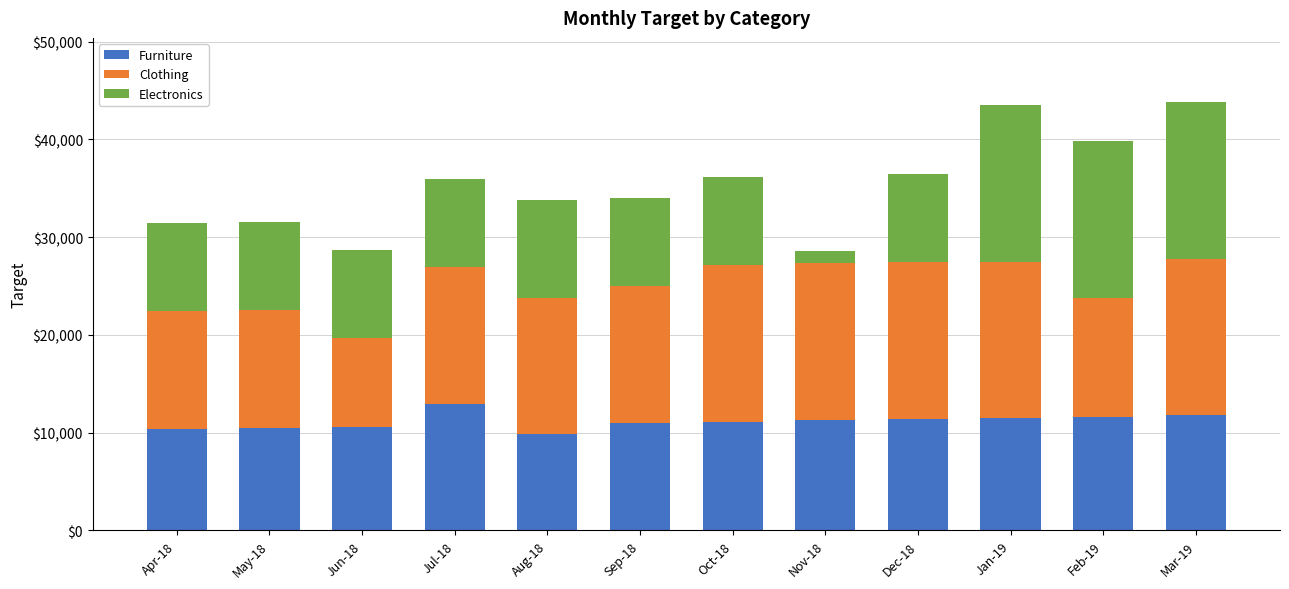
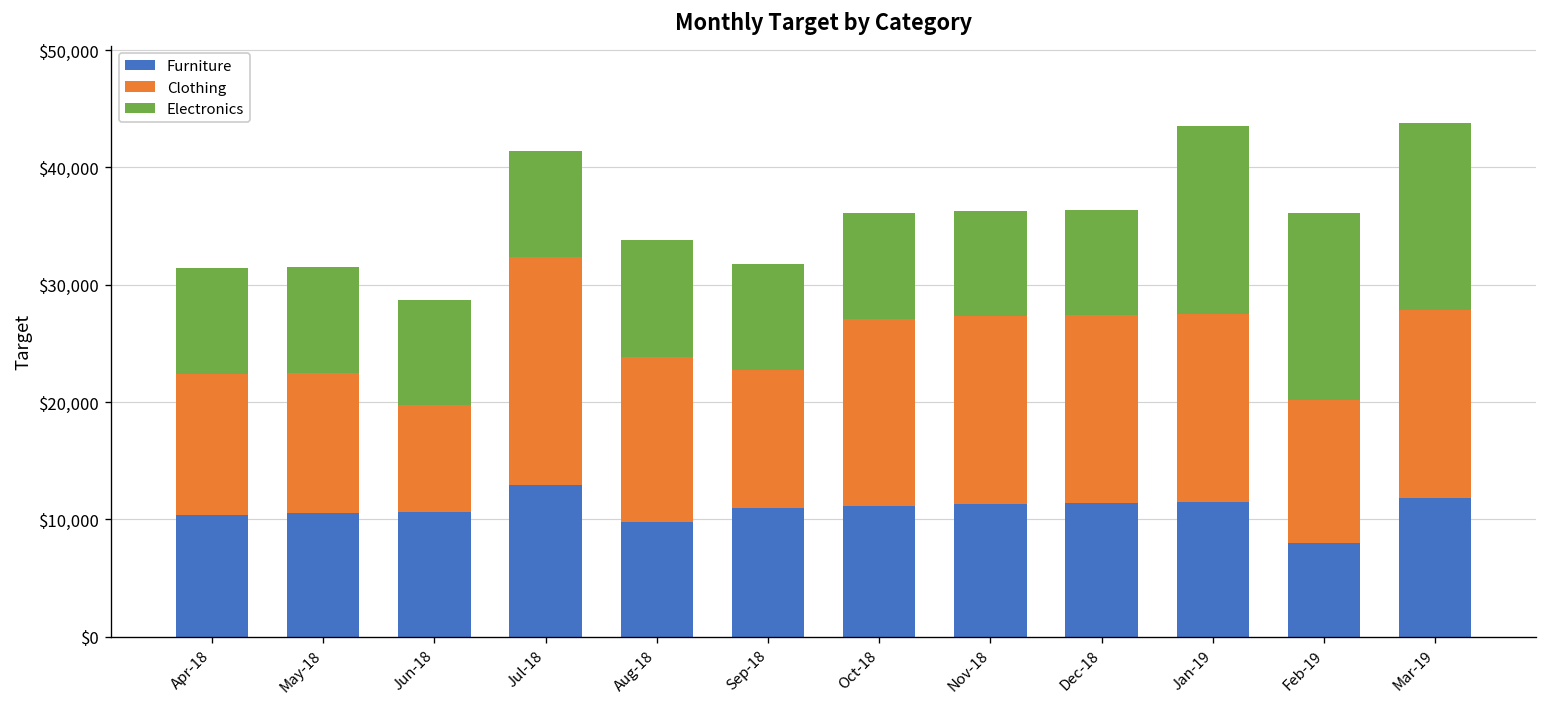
Clothing, Jul-18: $14,000 -> $19,000
Clothing, Sep-18: $14,000 -> $12,000
Electronics, Nov-18: $1,000 -> $9,000
Furniture, Feb-19: $12,000 -> $8,000
